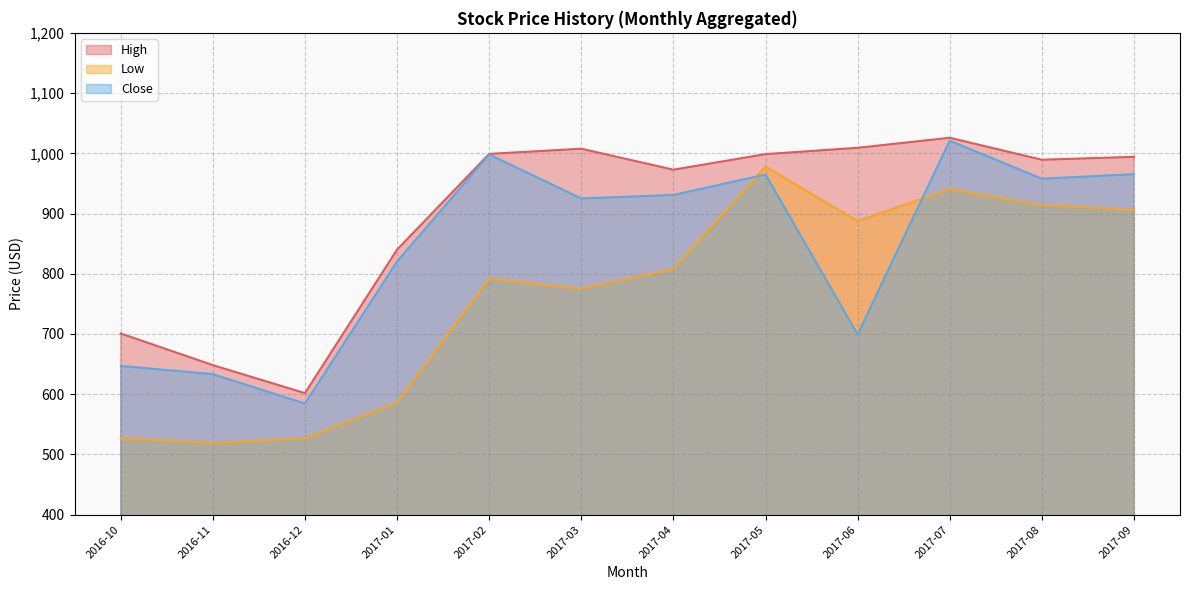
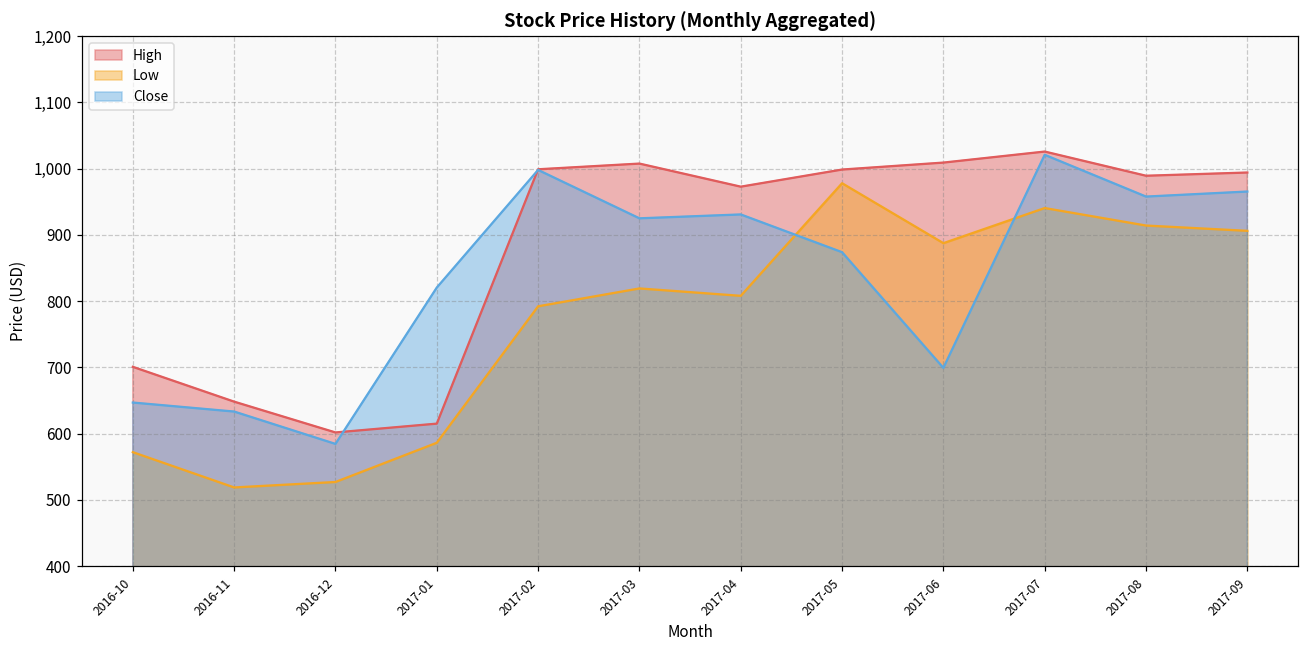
Low, 2016-10: 530 -> 570
High, 2017-01: 840 -> 620
Low, 2017-03: 770 -> 820
Close, 2017-05: 960 -> 870
